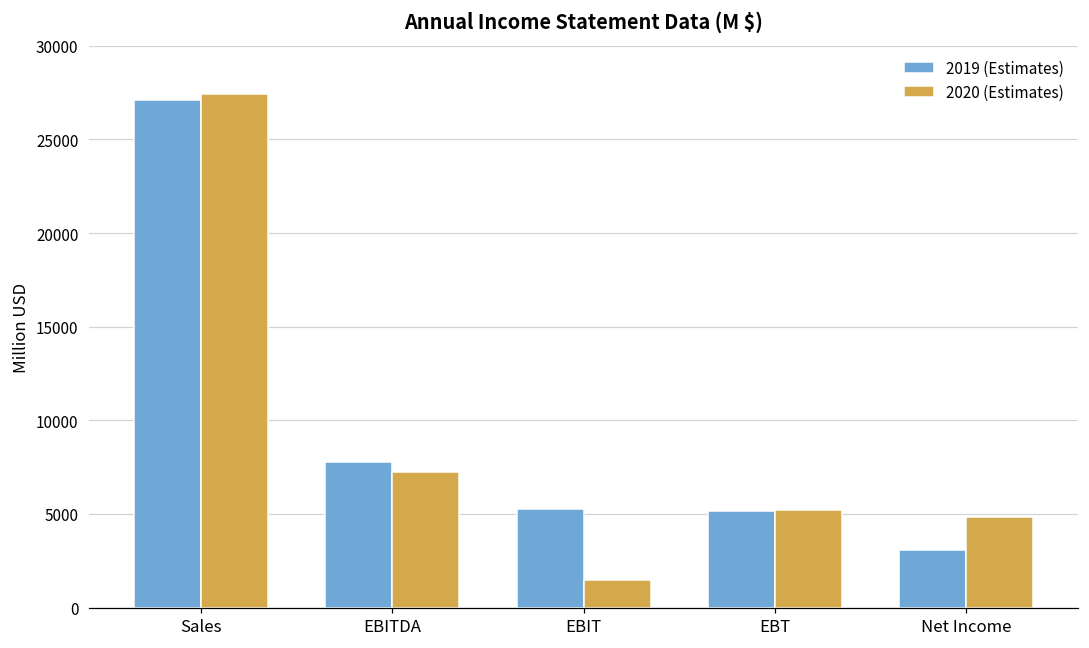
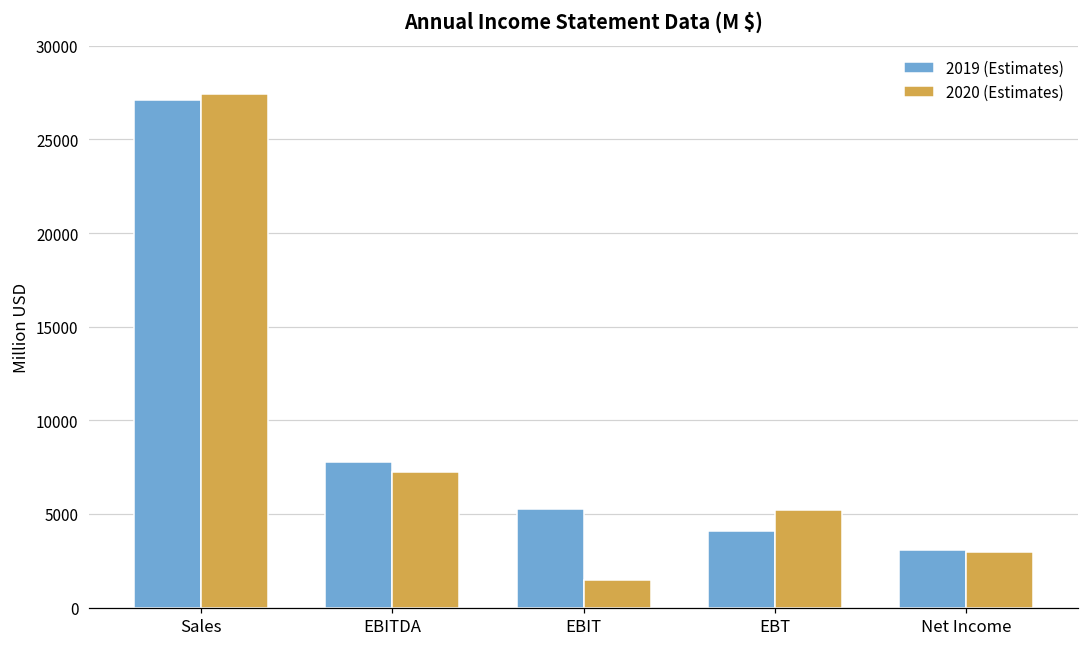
2019 (Estimates), EBT: 5100 -> 4100
2020 (Estimates), Net Income: 4800 -> 3000
